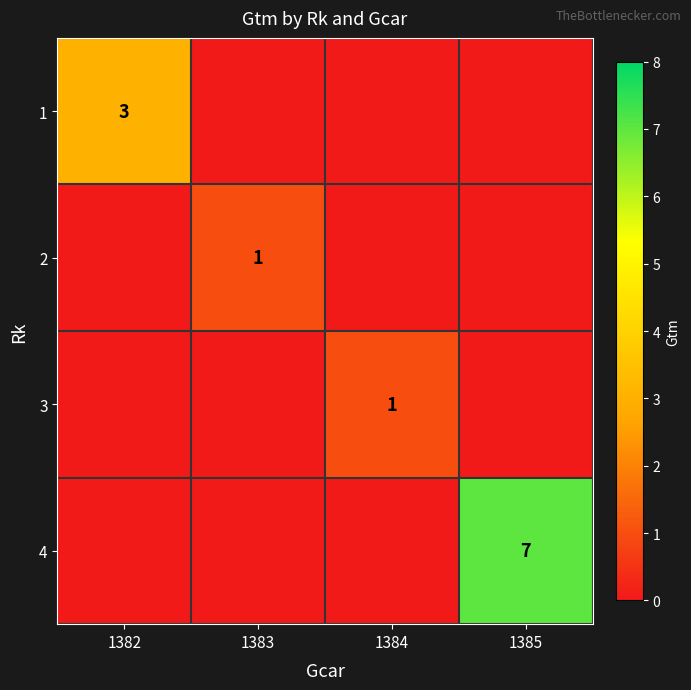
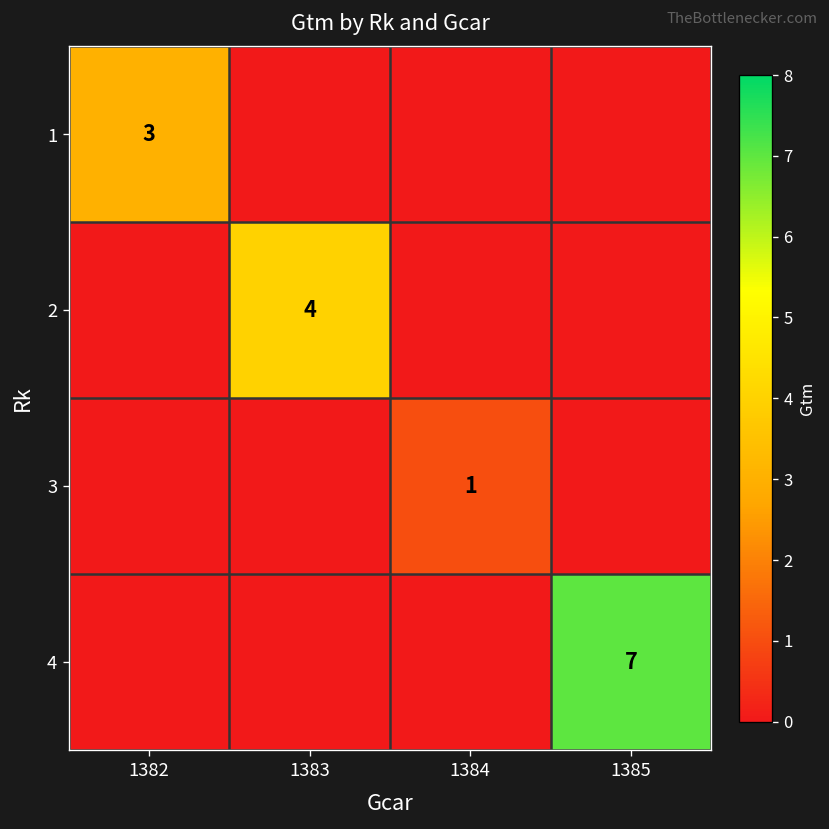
2, 1383: 1 -> 4
